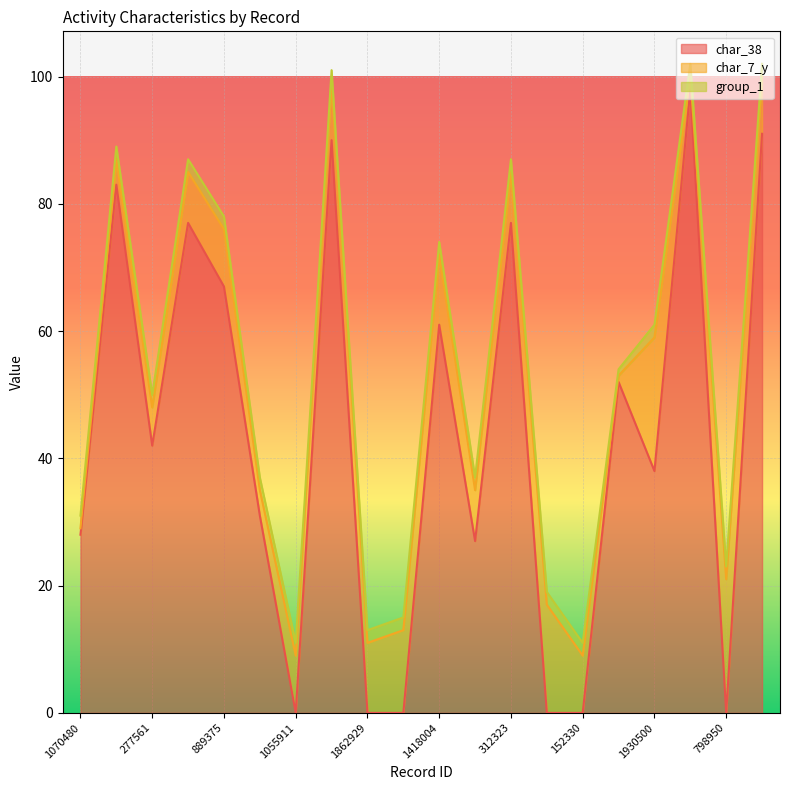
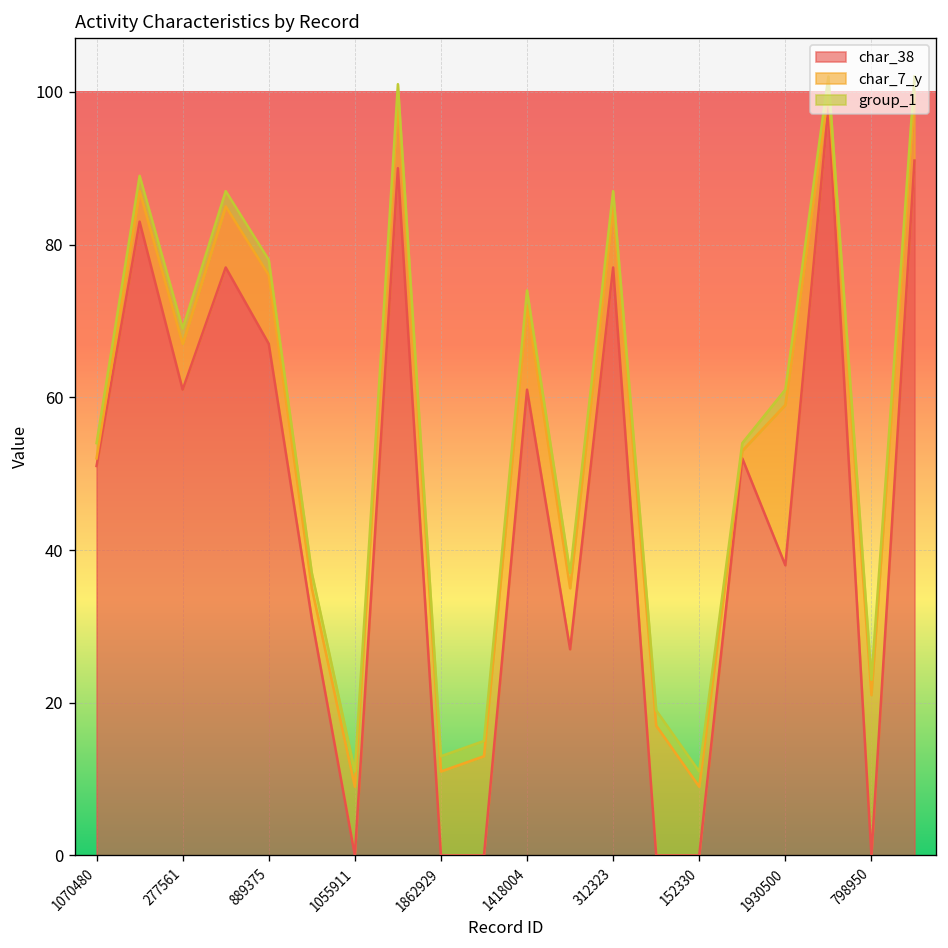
char_38, 1070480: 28 -> 51
char_38, 277561: 42 -> 61
